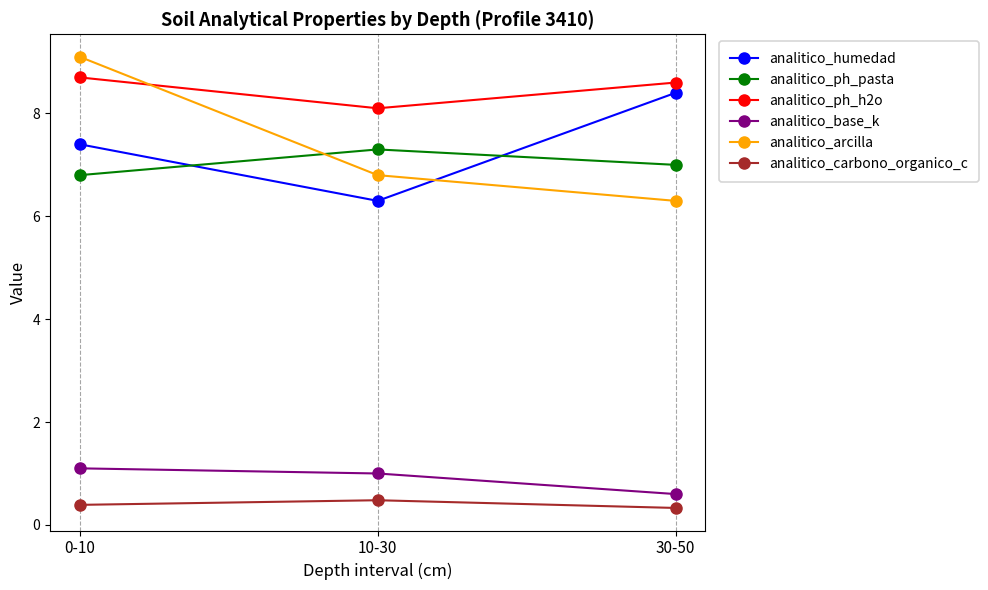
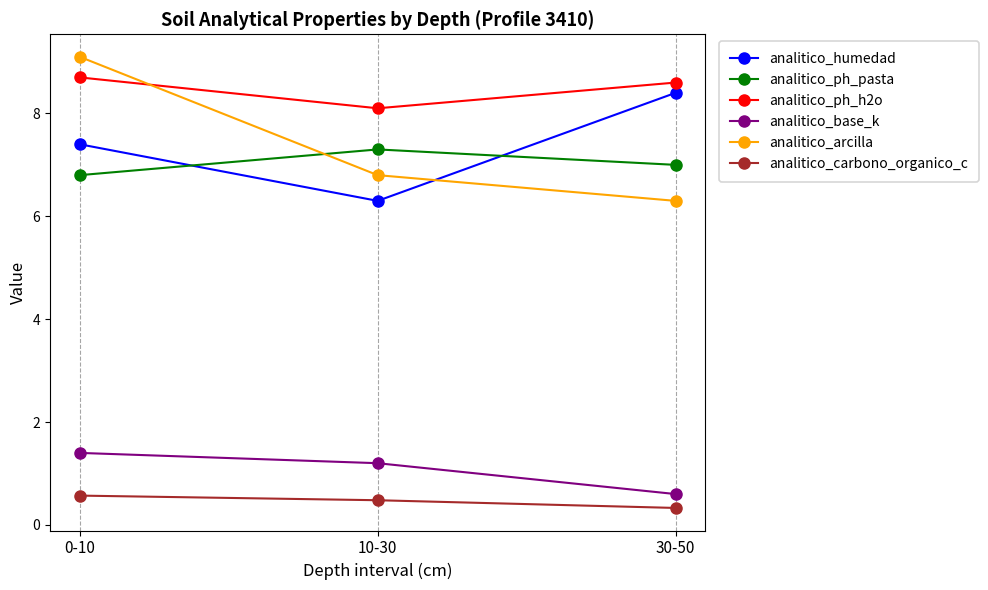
analitico_base_k, 0-10: 1.1 -> 1.4
analitico_carbono_organico_c, 0-10: 0.4 -> 0.6
analitico_base_k, 10-30: 1.0 -> 1.2
